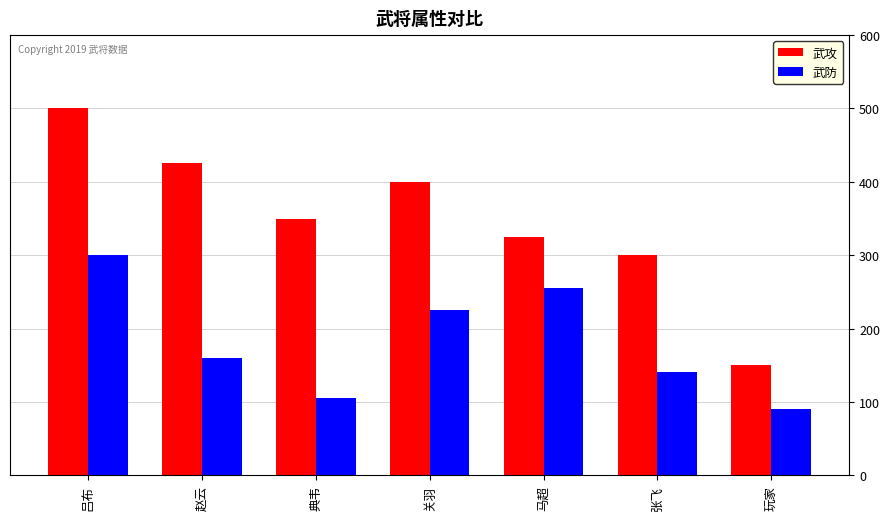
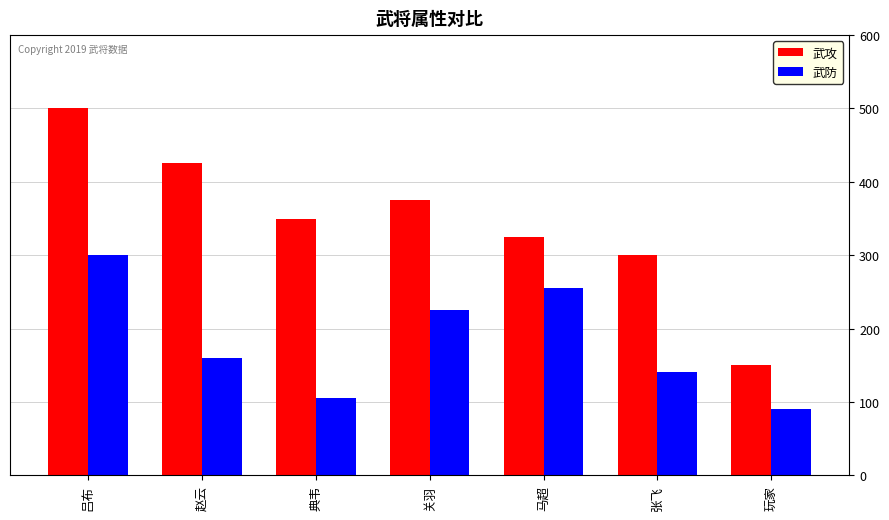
武攻, 关羽: 400 -> 380
